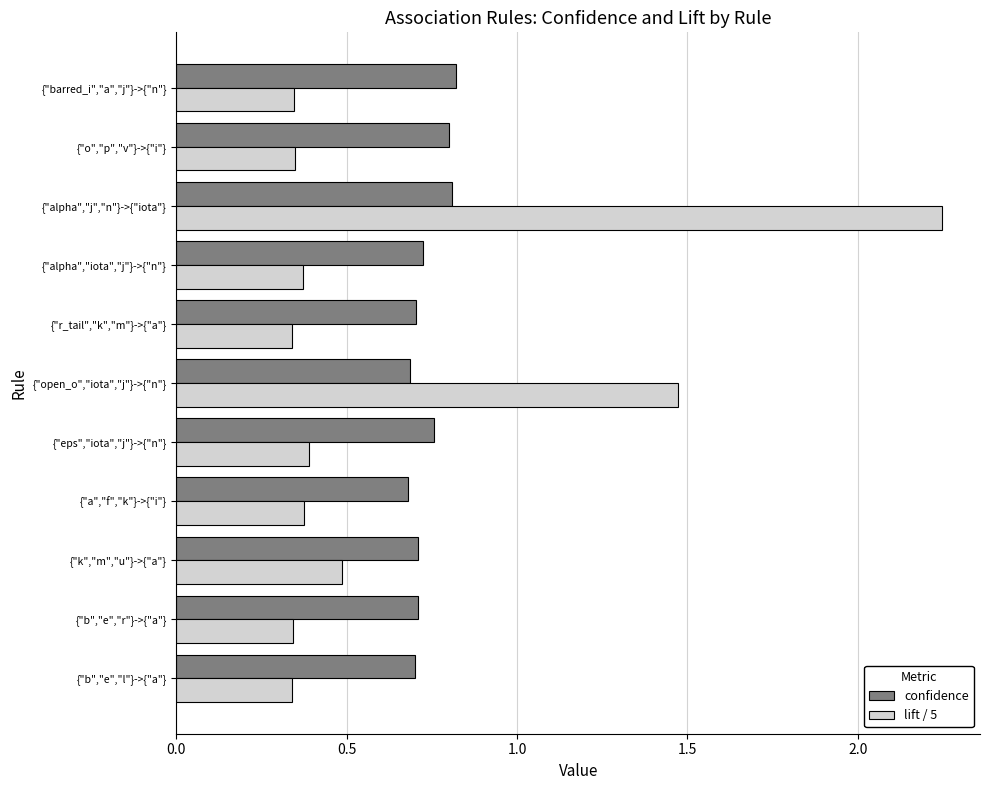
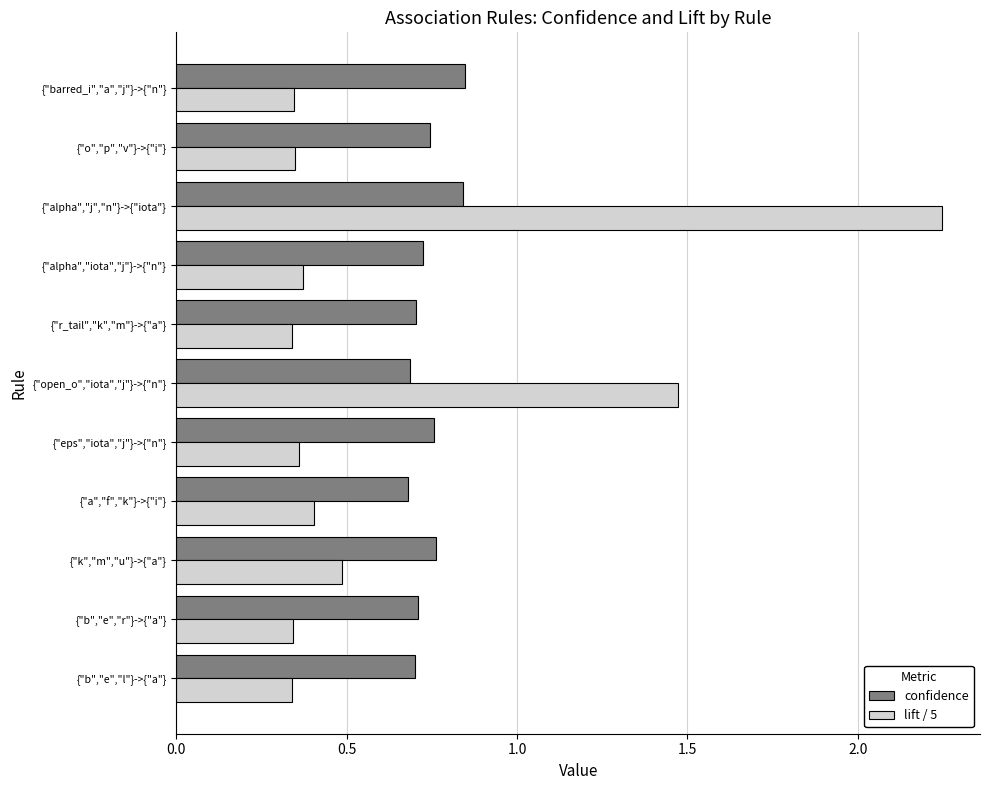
confidence, {"barred_i","a","j"}->{"n"}: 0.82 -> 0.85
confidence, {"o","p","v"}->{"i"}: 0.80 -> 0.75
confidence, {"alpha","j","n"}->{"iota"}: 0.81 -> 0.84
lift / 5, {"eps","iota","j"}->{"n"}: 0.39 -> 0.36
lift / 5, {"a","f","k"}->{"i"}: 0.37 -> 0.40
confidence, {"k","m","u"}->{"a"}: 0.71 -> 0.76
